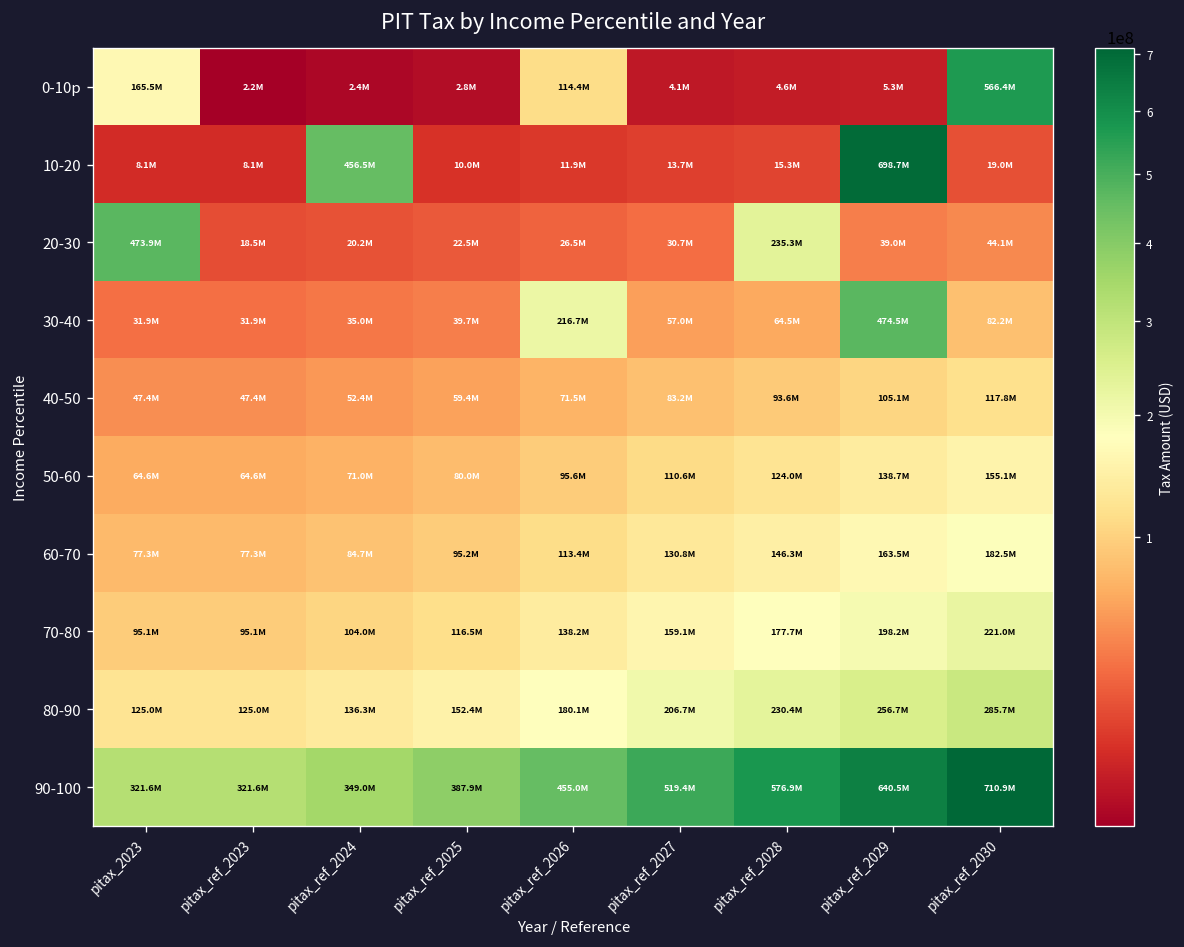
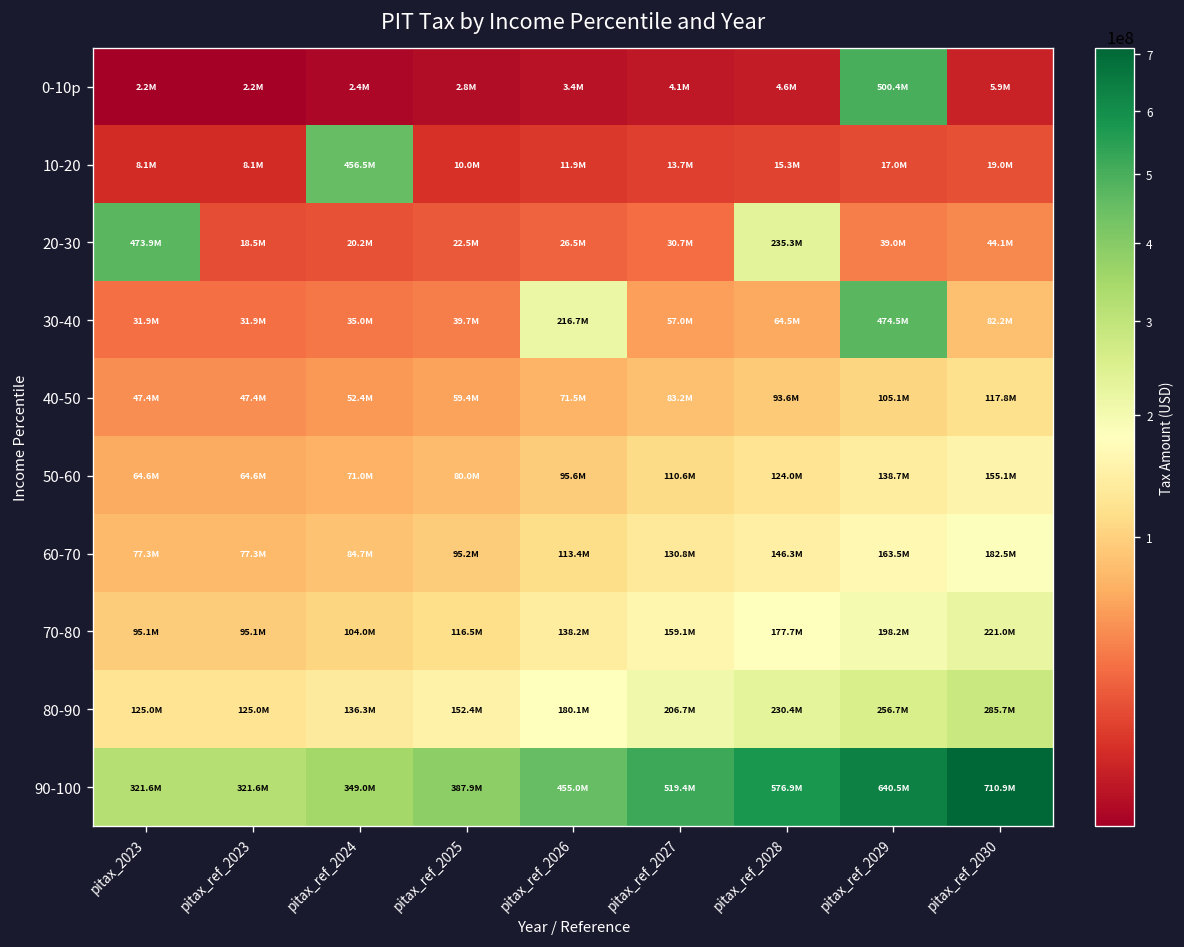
0-10p, pitax_2023: 165.5M -> 2.2M
0-10p, pitax_ref_2026: 114.4M -> 3.4M
0-10p, pitax_ref_2029: 5.3M -> 500.4M
0-10p, pitax_ref_2030: 566.4M -> 5.9M
10-20, pitax_ref_2029: 698.7M -> 17.0M
